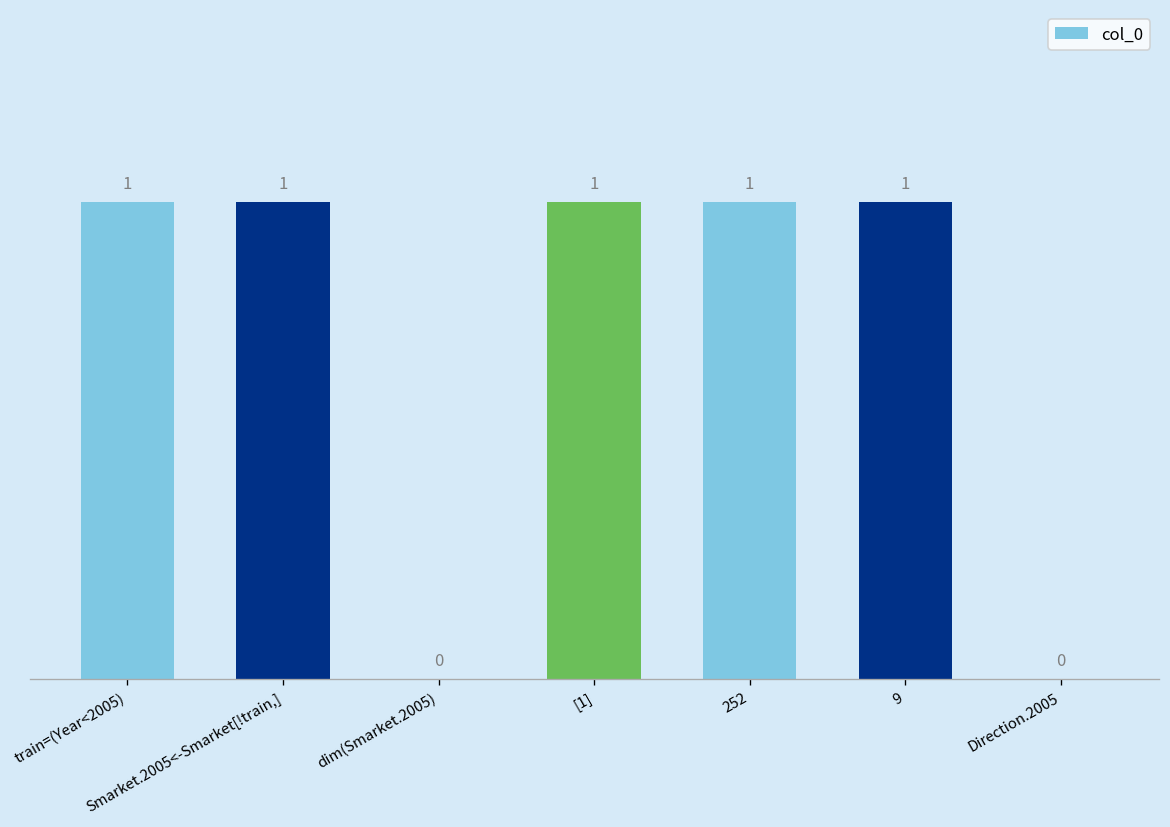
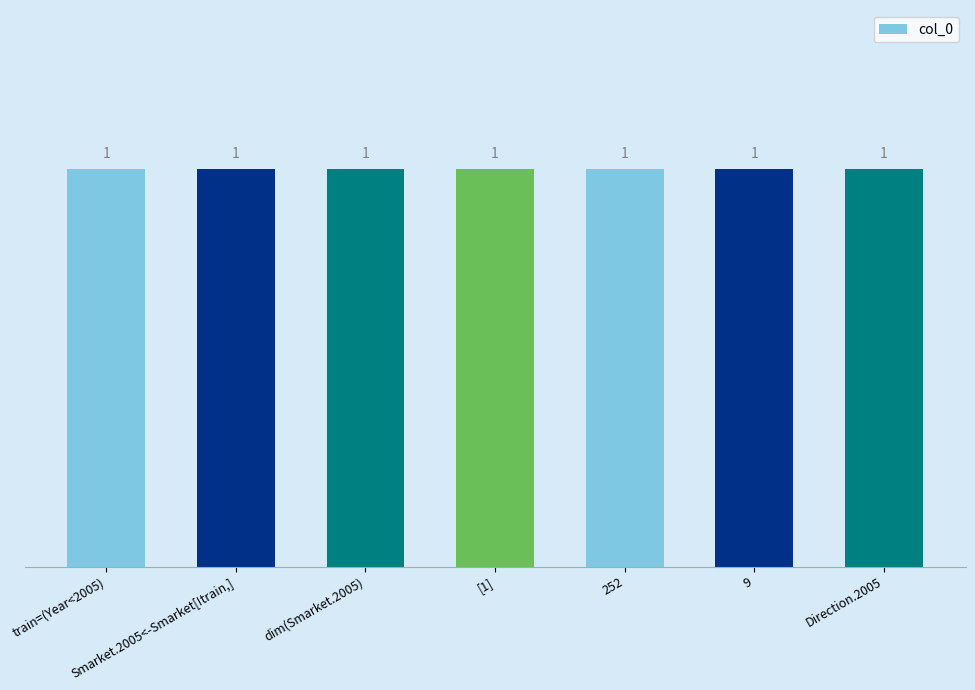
dim(Smarket.2005): 0 -> 1
Direction.2005: 0 -> 1
